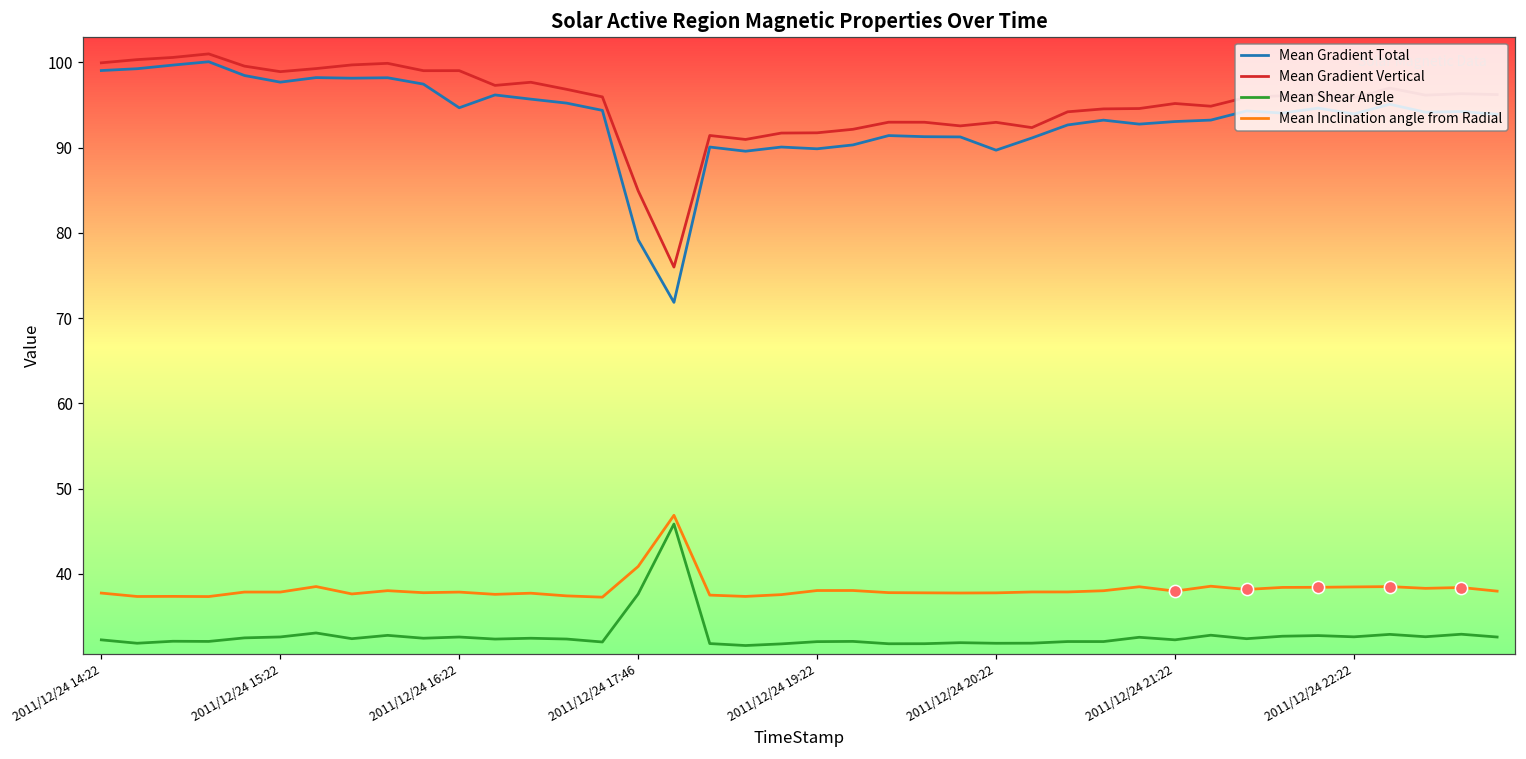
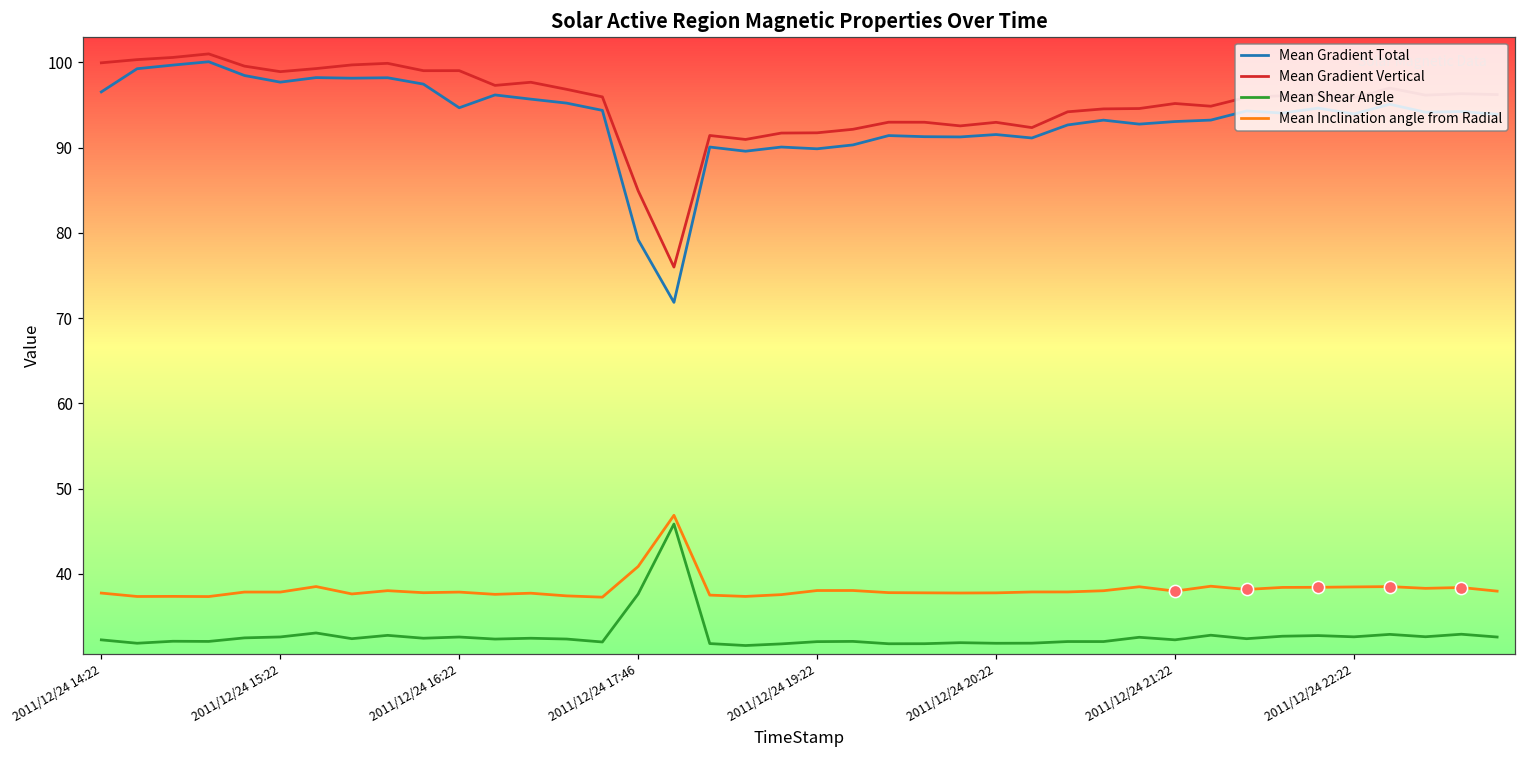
Mean Gradient Total, 2011/12/24 14:22: 99 -> 97
Mean Gradient Total, 2011/12/24 20:22: 90 -> 92
